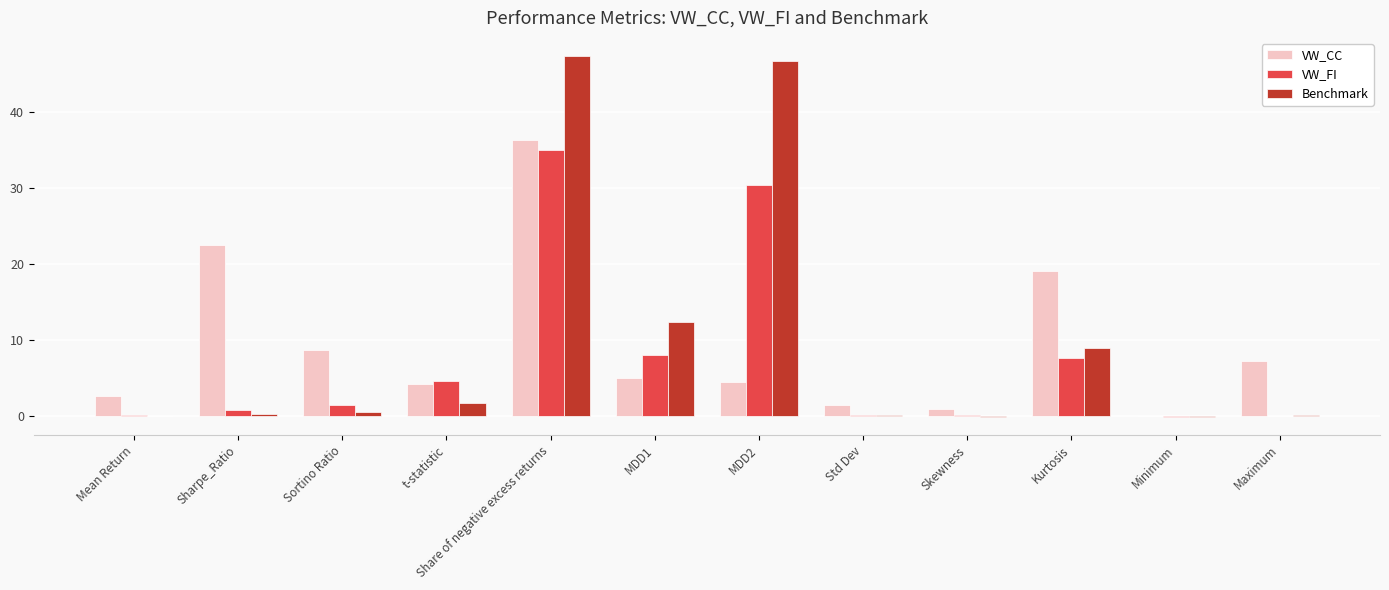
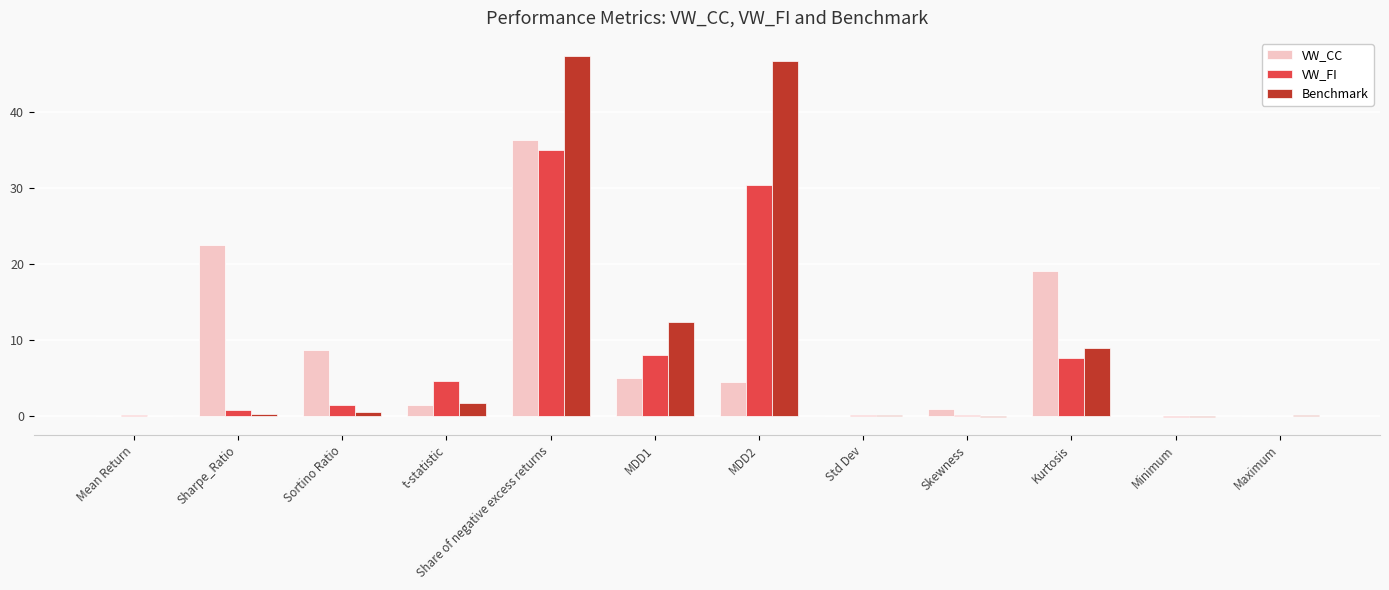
VW_CC, Mean Return: 3 -> 0
VW_CC, t-statistic: 4 -> 2
VW_CC, Std Dev: 2 -> 0
VW_CC, Maximum: 7 -> 0
